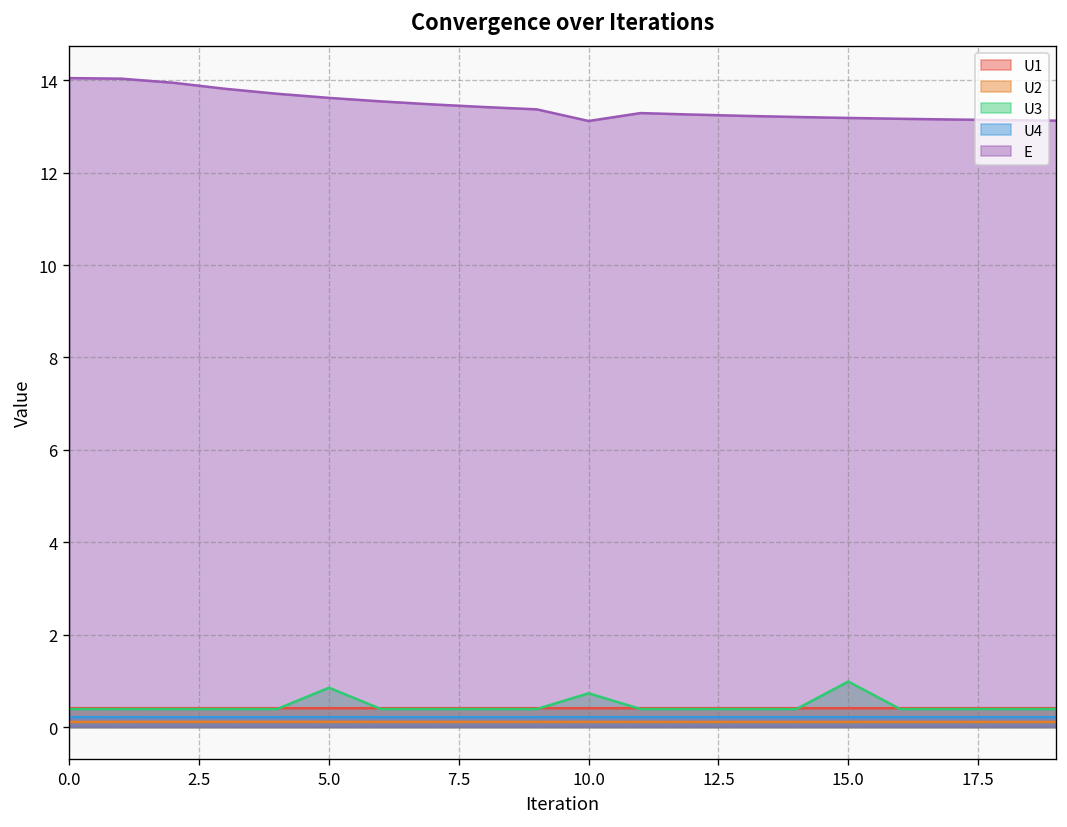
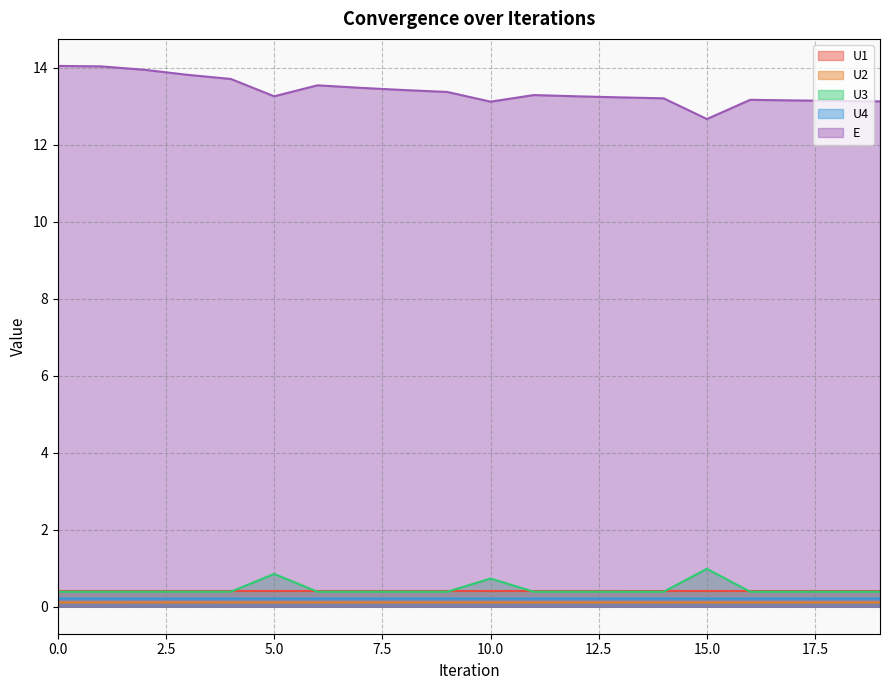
E, 5.0: 13.6 -> 13.3
E, 15.0: 13.2 -> 12.7
